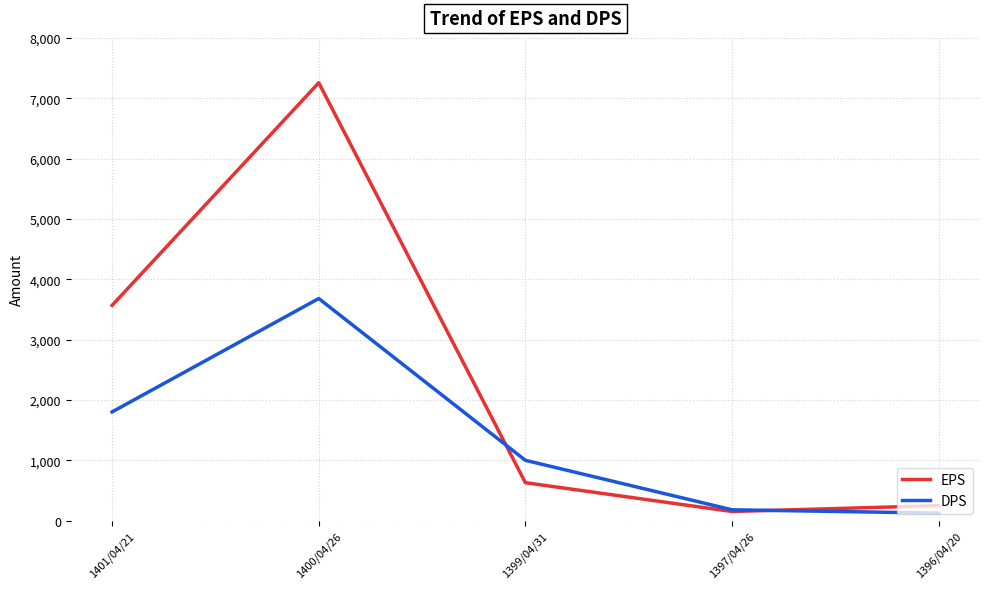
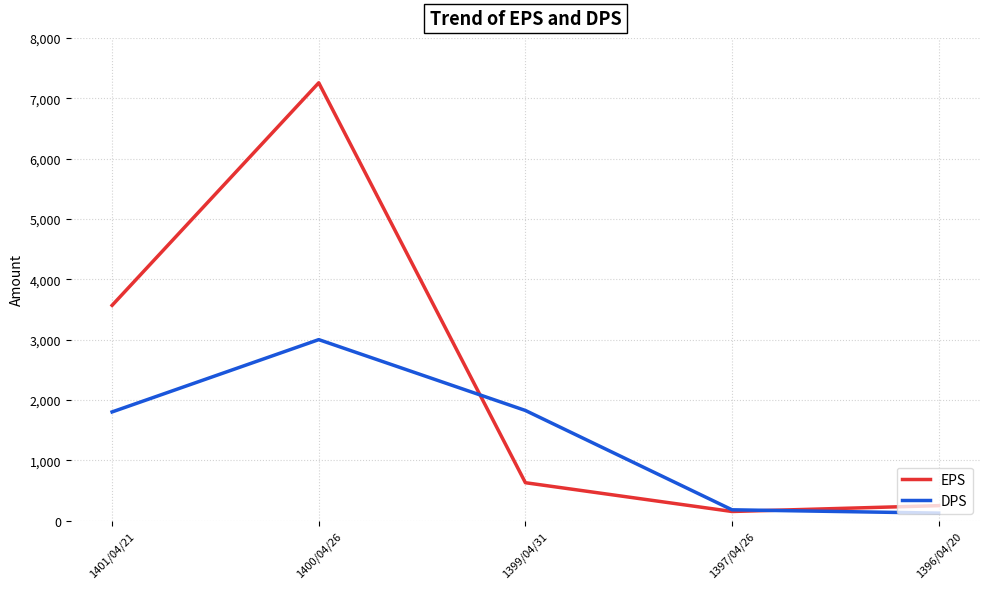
DPS, 1400/04/26: 3,700 -> 3,000
DPS, 1399/04/31: 1,000 -> 1,800
